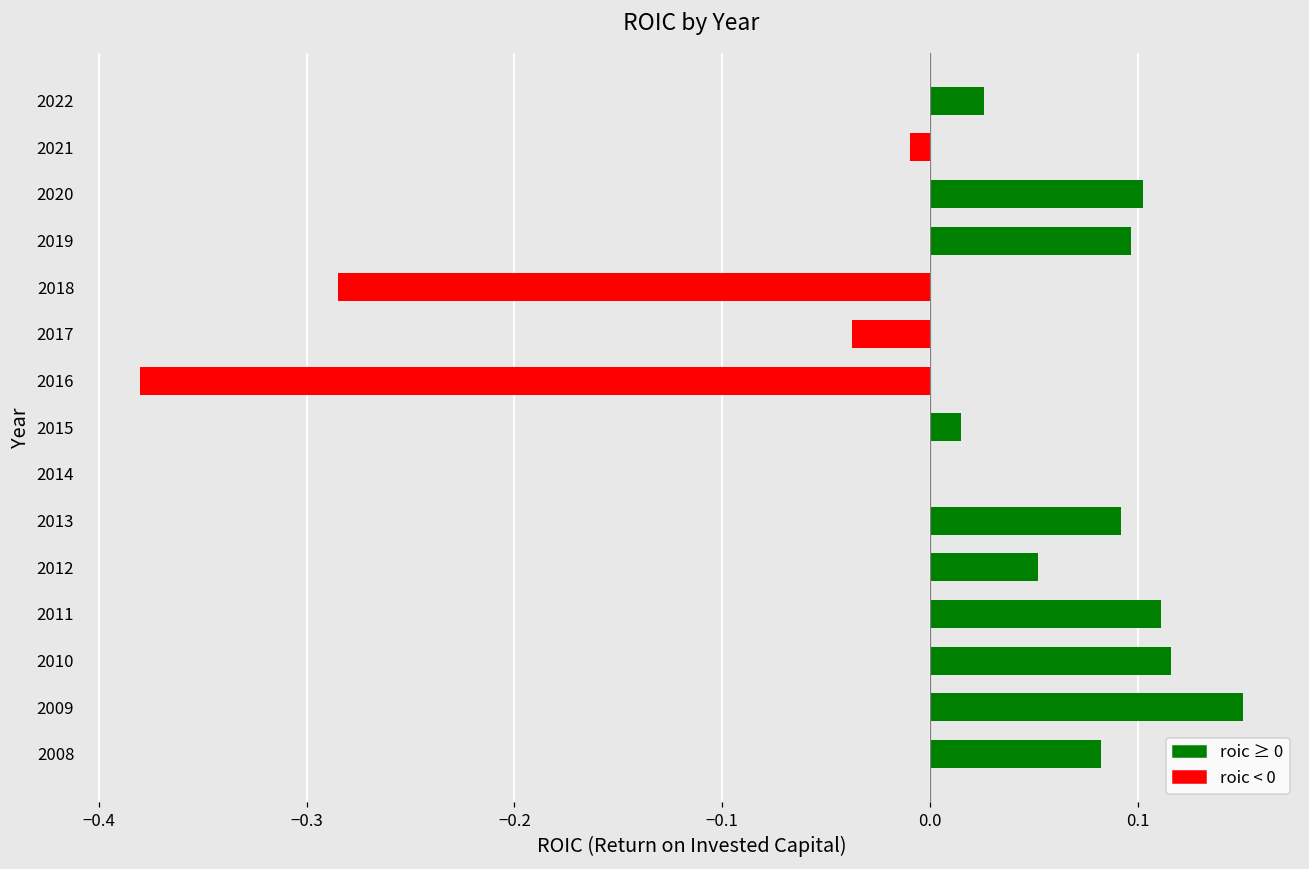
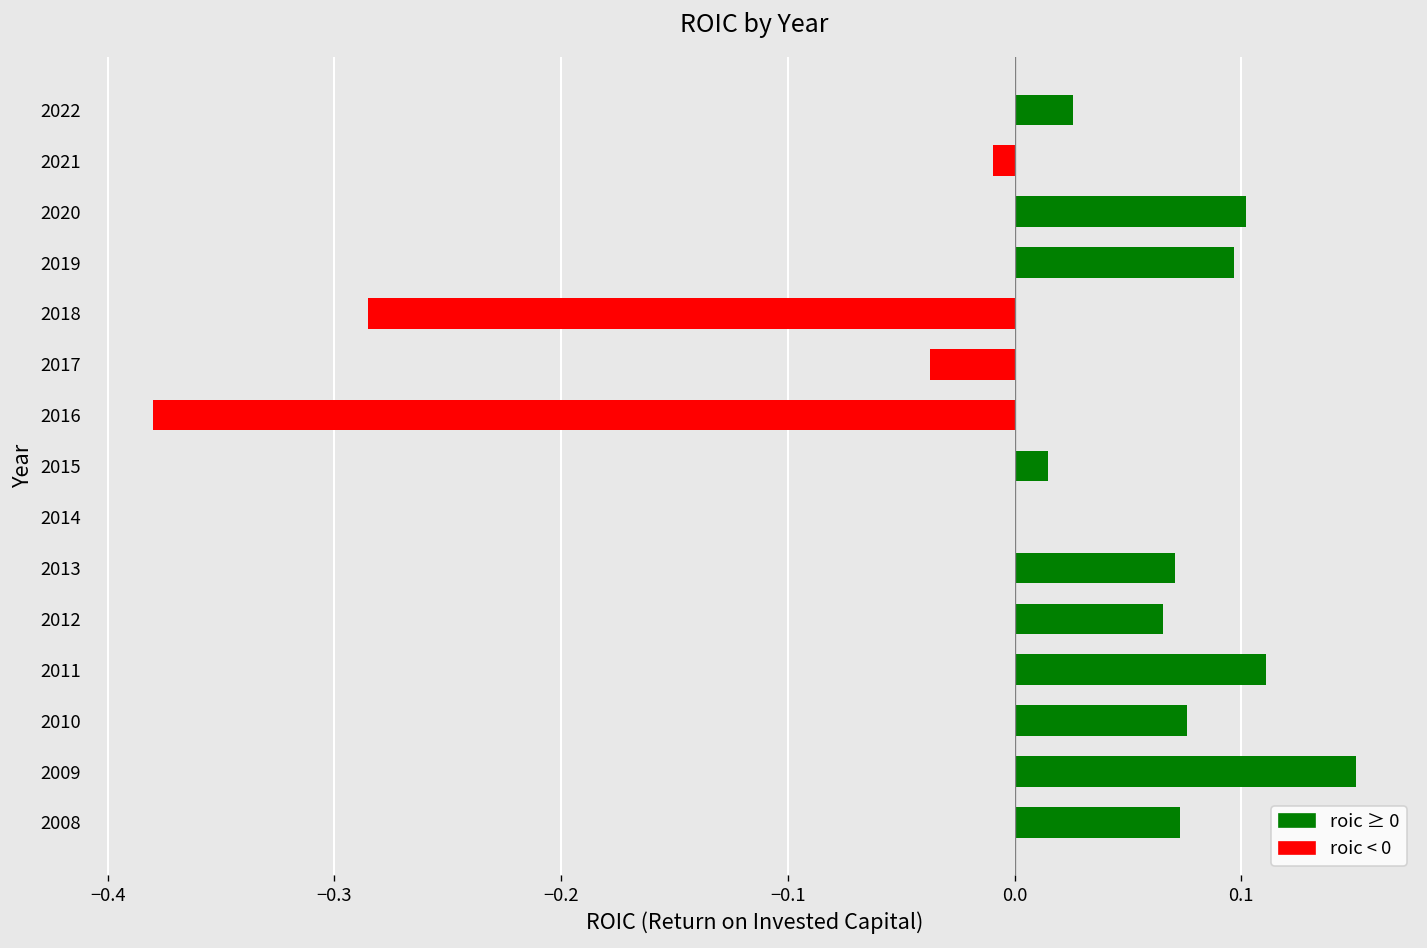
2013: 0.092 -> 0.071
2012: 0.052 -> 0.066
2010: 0.116 -> 0.076
2008: 0.082 -> 0.073
